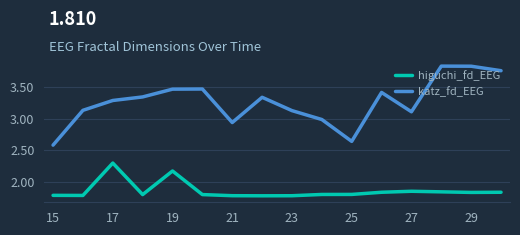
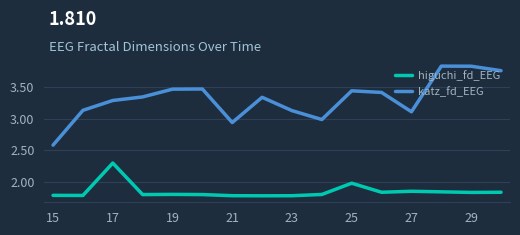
higuchi_fd_EEG, 19: 2.2 -> 1.8
higuchi_fd_EEG, 25: 1.8 -> 2.0
katz_fd_EEG, 25: 2.6 -> 3.4
